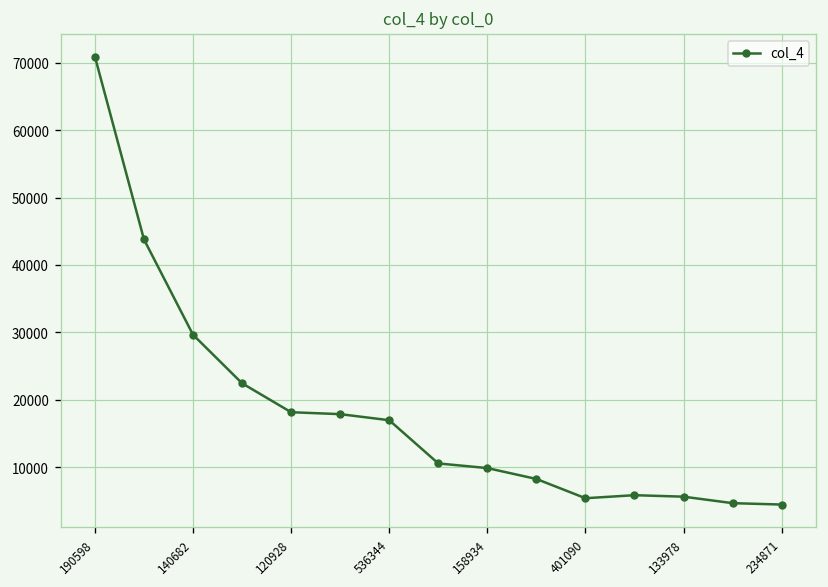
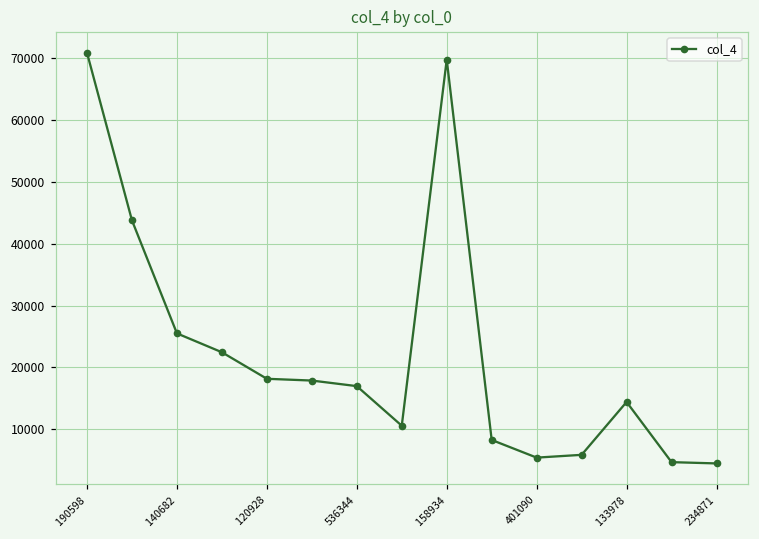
140682: 30000 -> 25000
158934: 10000 -> 70000
133978: 6000 -> 14000
